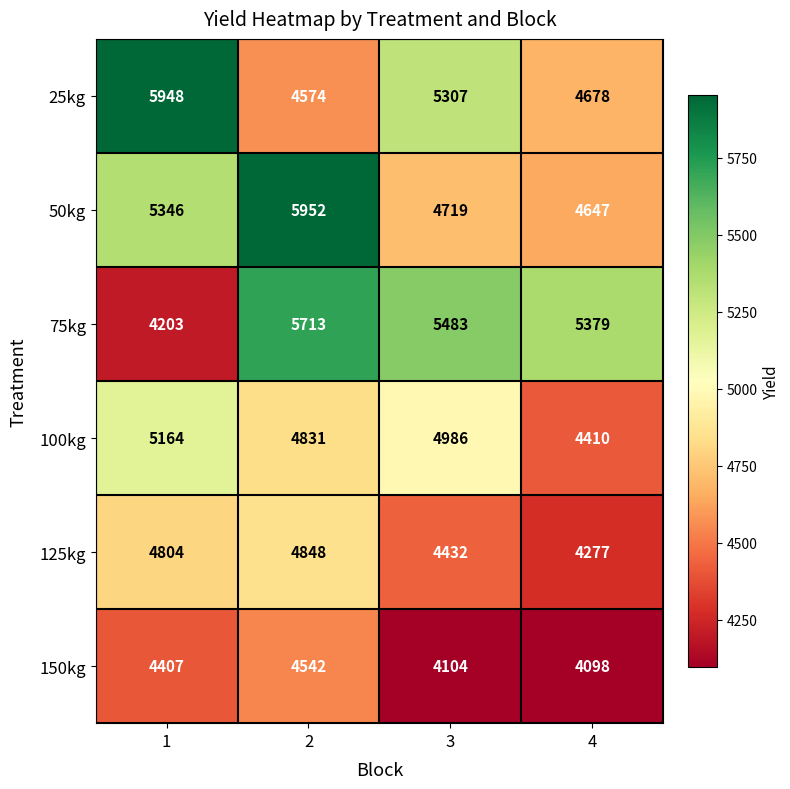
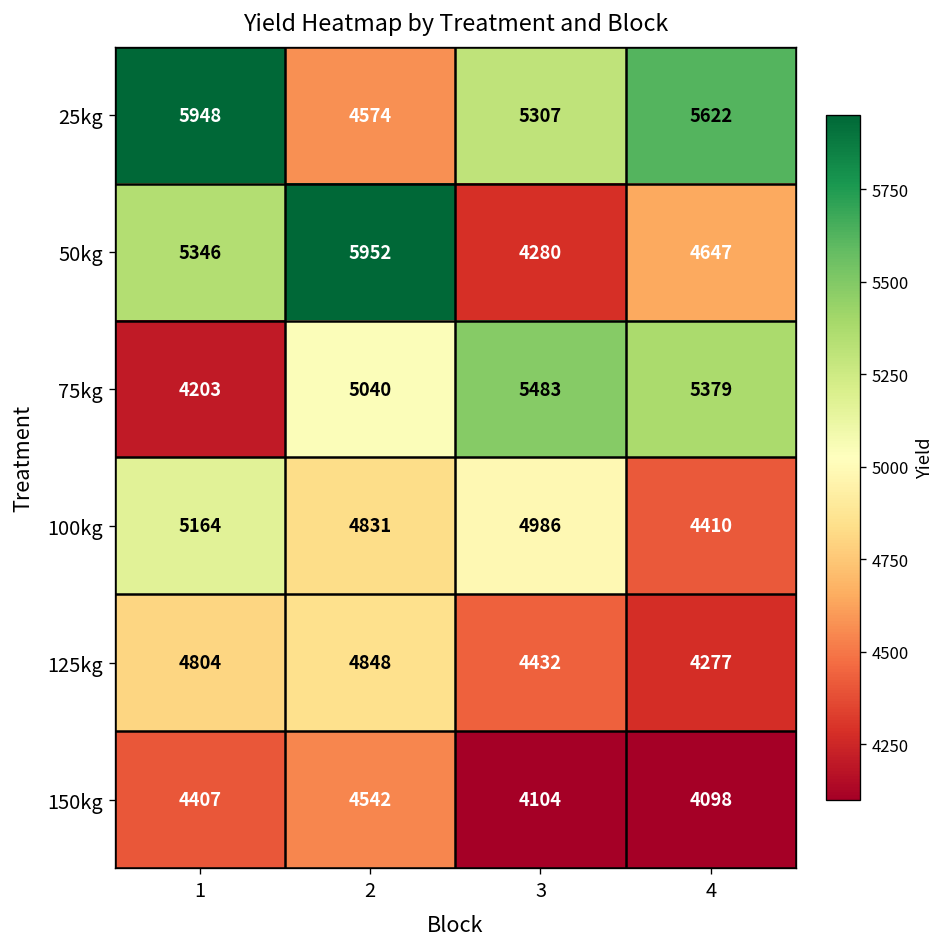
25kg, 4: 4678 -> 5622
50kg, 3: 4719 -> 4280
75kg, 2: 5713 -> 5040
